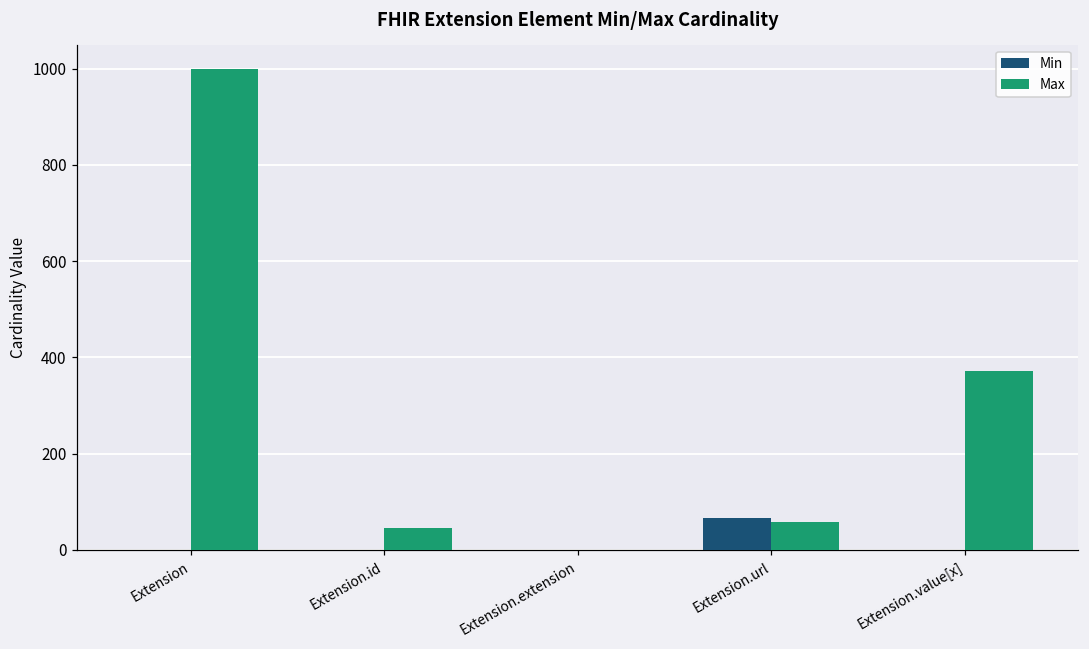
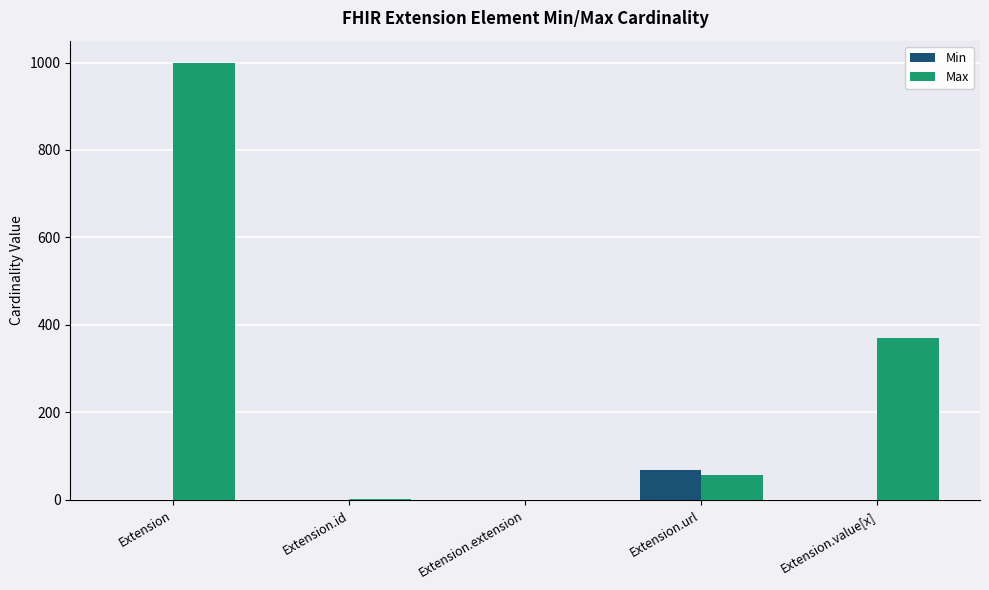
Max, Extension.id: 50 -> 0
